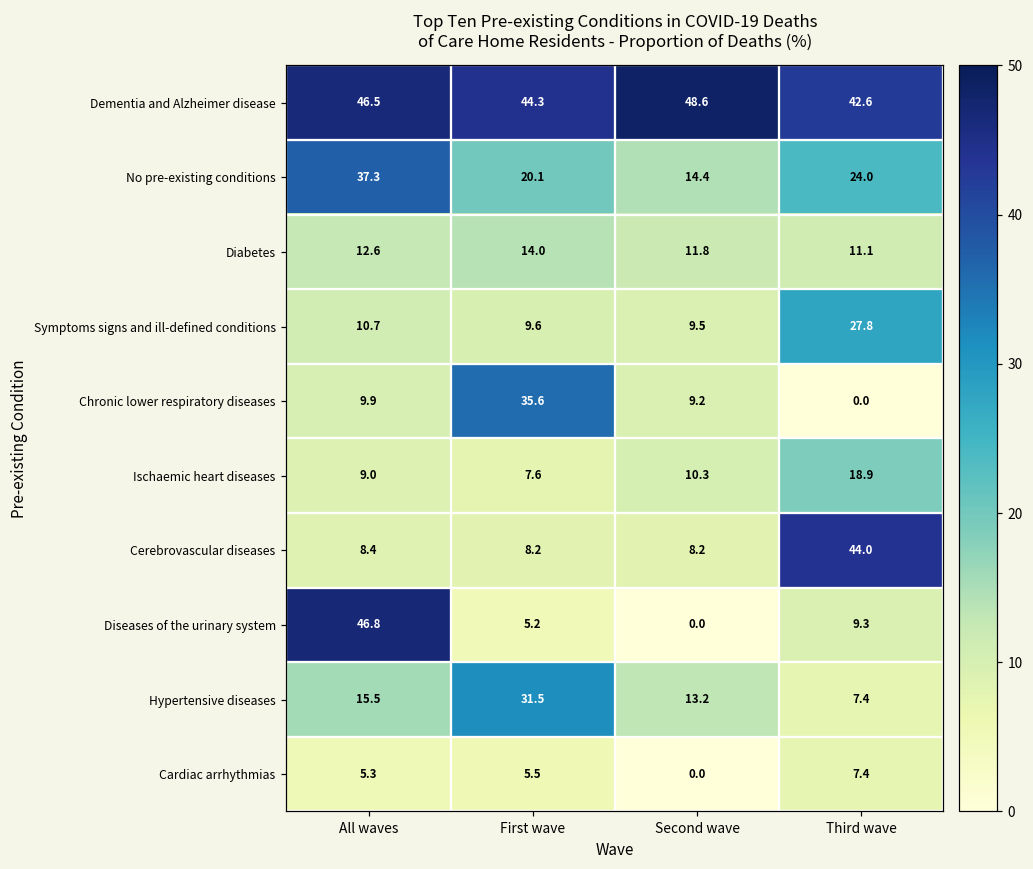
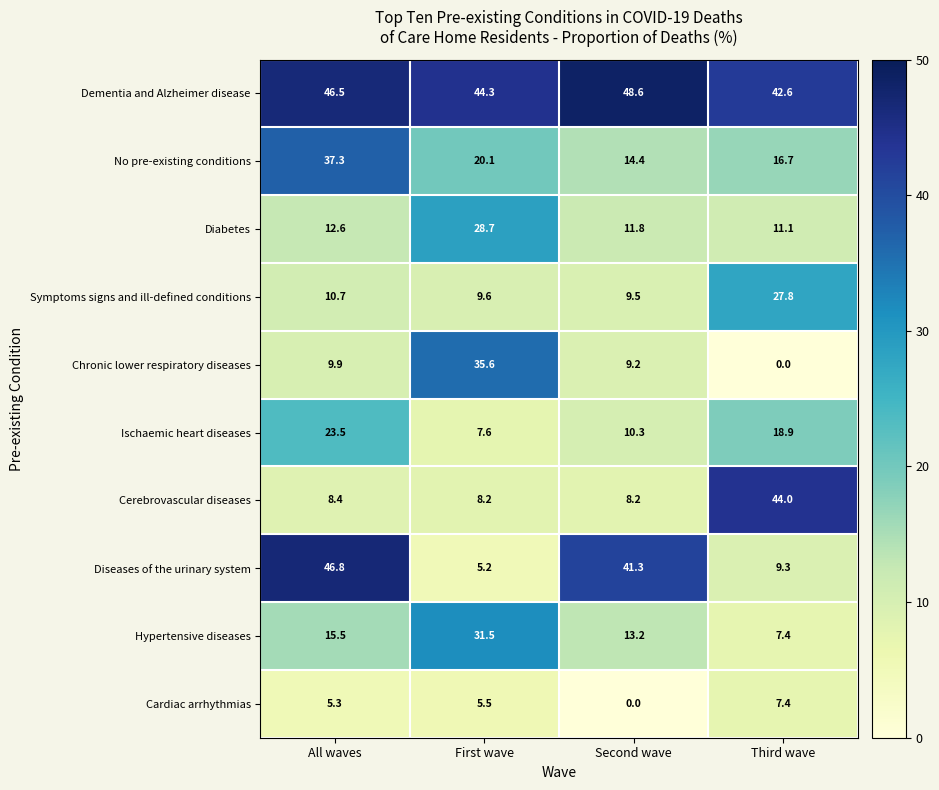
No pre-existing conditions, Third wave: 24.0 -> 16.7
Diabetes, First wave: 14.0 -> 28.7
Ischaemic heart diseases, All waves: 9.0 -> 23.5
Diseases of the urinary system, Second wave: 0.0 -> 41.3
